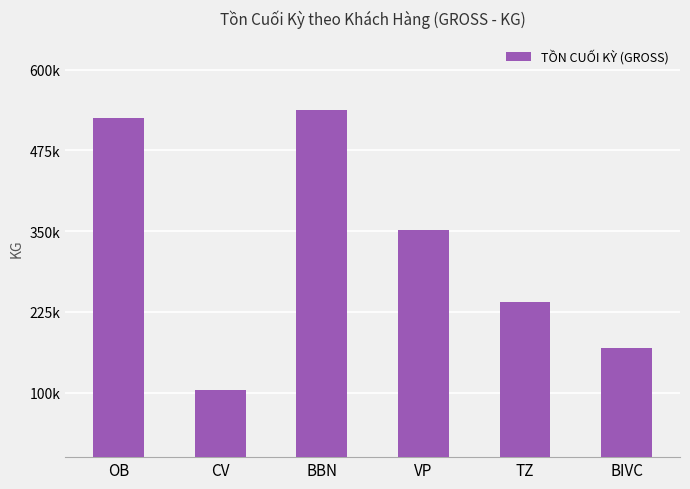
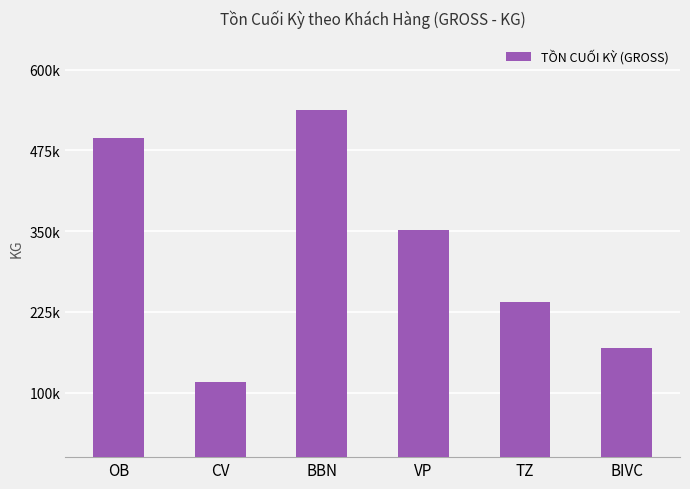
OB: 530000 -> 490000
CV: 100000 -> 120000
